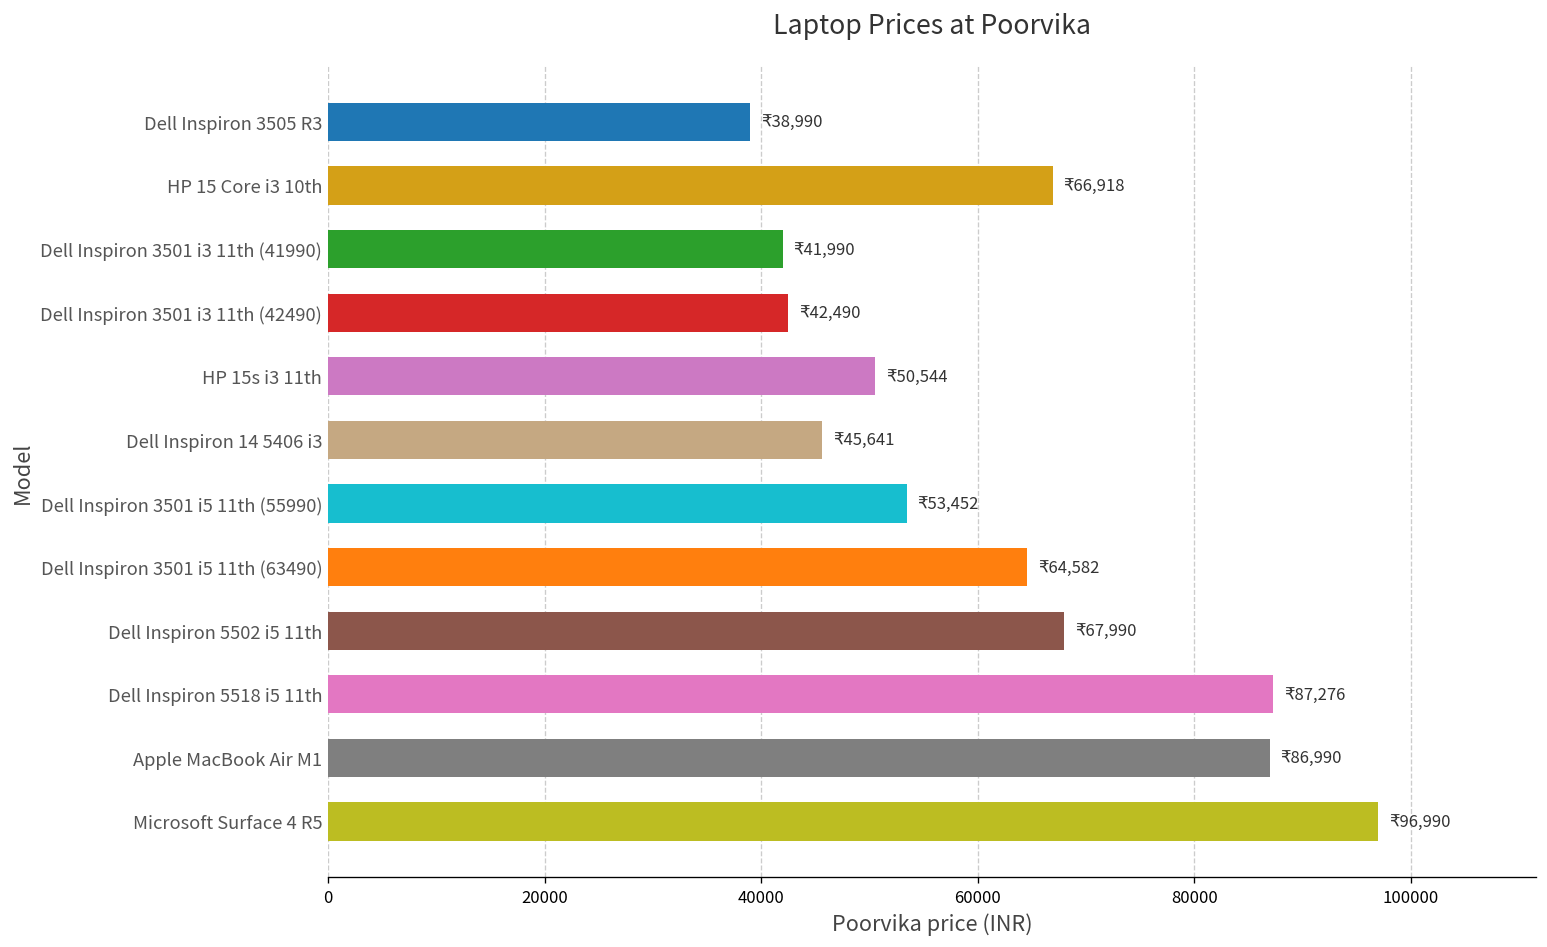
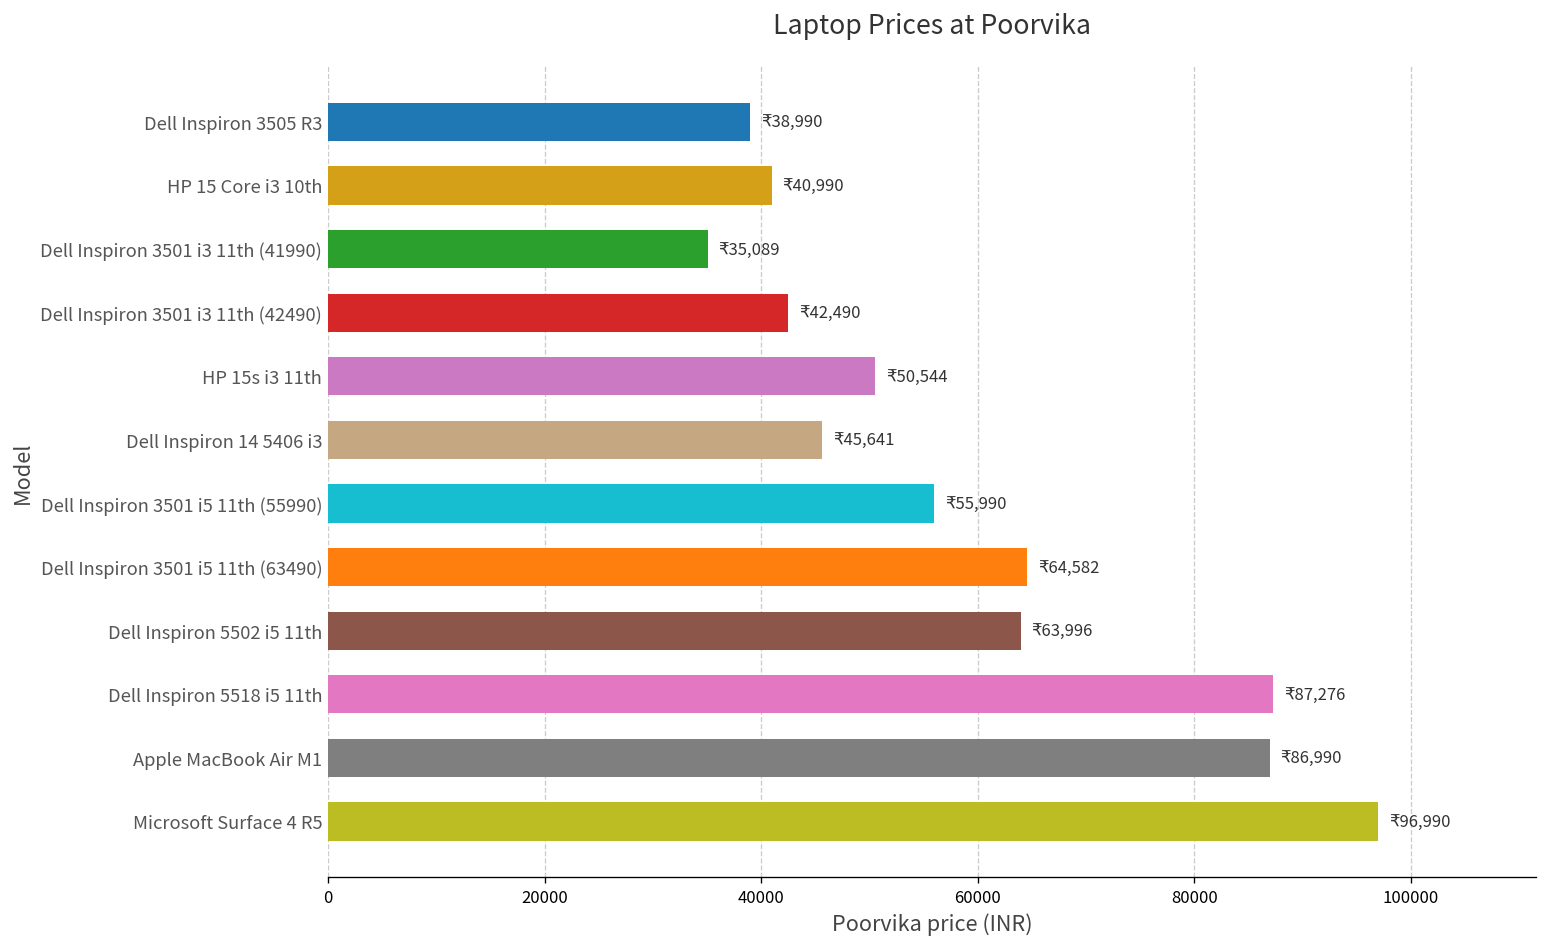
HP 15 Core i3 10th: 66,918 -> 40,990
Dell Inspiron 3501 i3 11th (41990): 41,990 -> 35,089
Dell Inspiron 3501 i5 11th (55990): 53,452 -> 55,990
Dell Inspiron 5502 i5 11th: 67,990 -> 63,996
